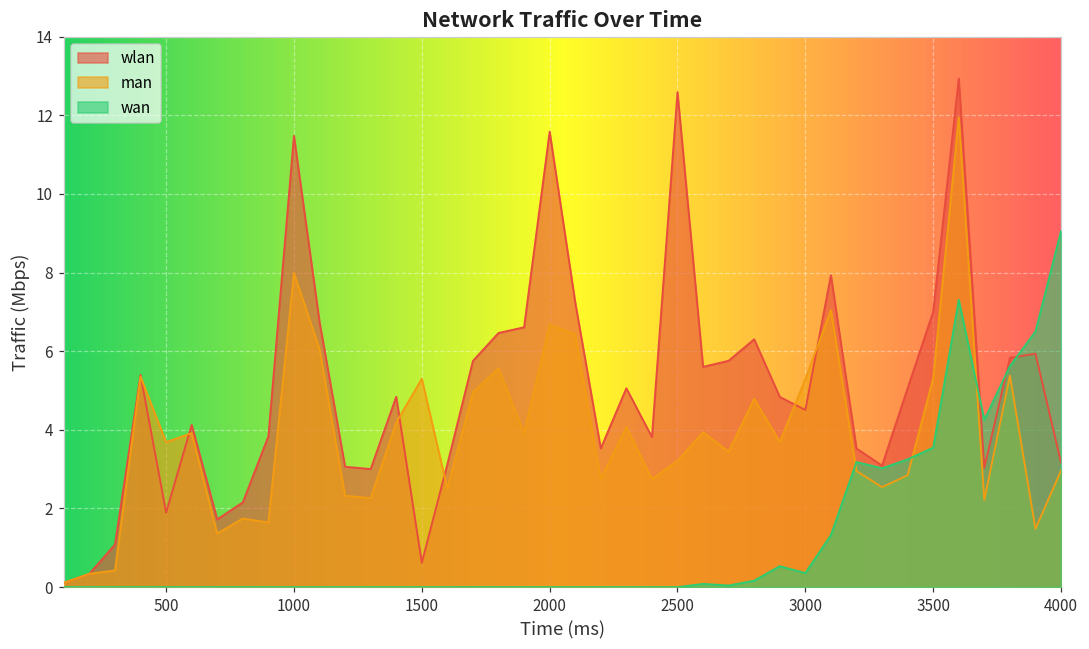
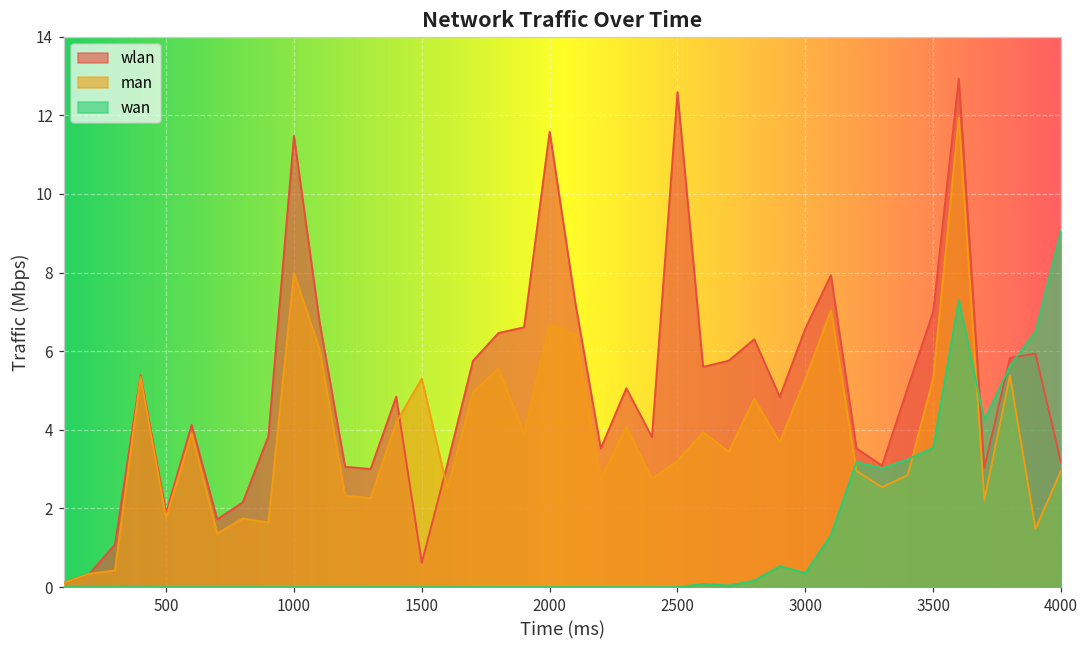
man, 500: 3.7 -> 1.8
wlan, 3000: 4.5 -> 6.6
